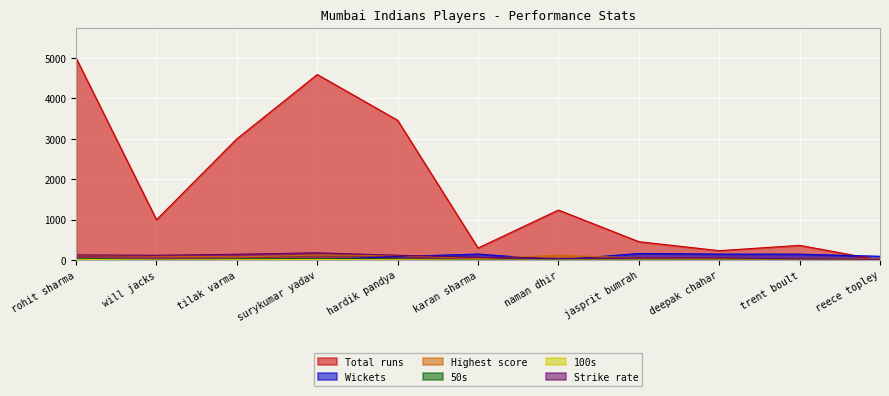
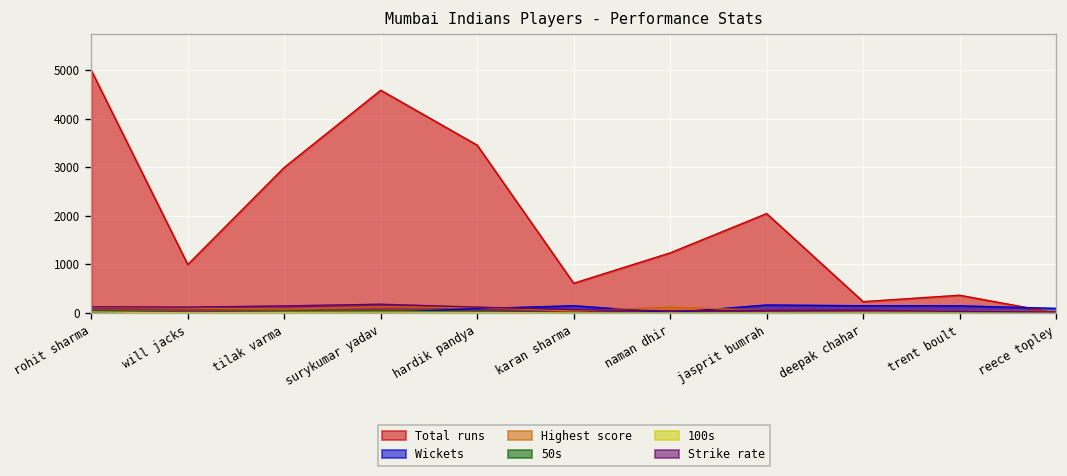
Total runs, karan sharma: 300 -> 600
Total runs, jasprit bumrah: 500 -> 2000
